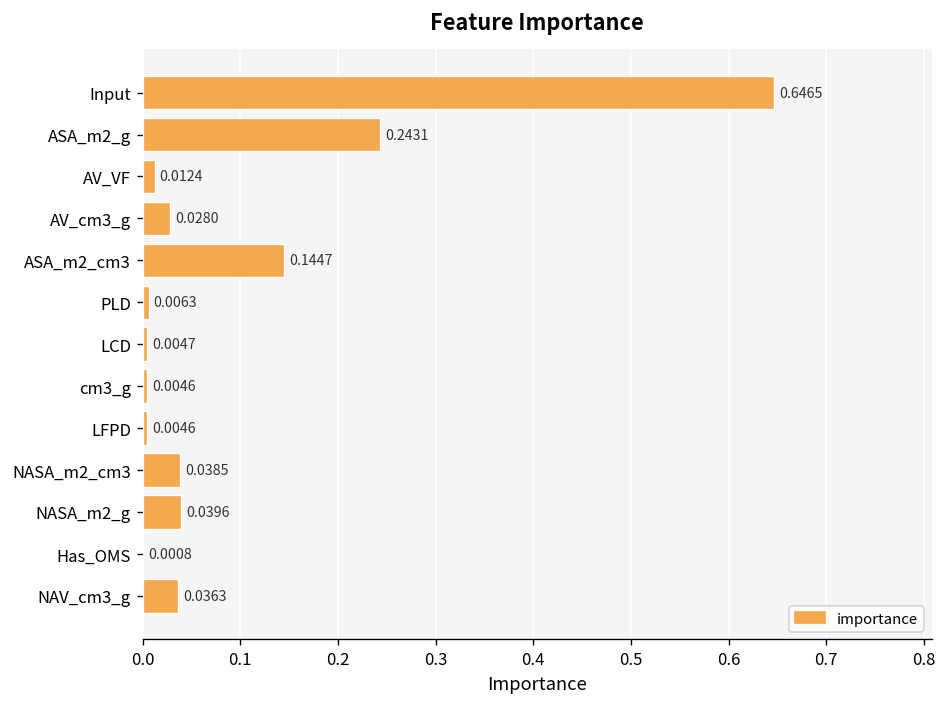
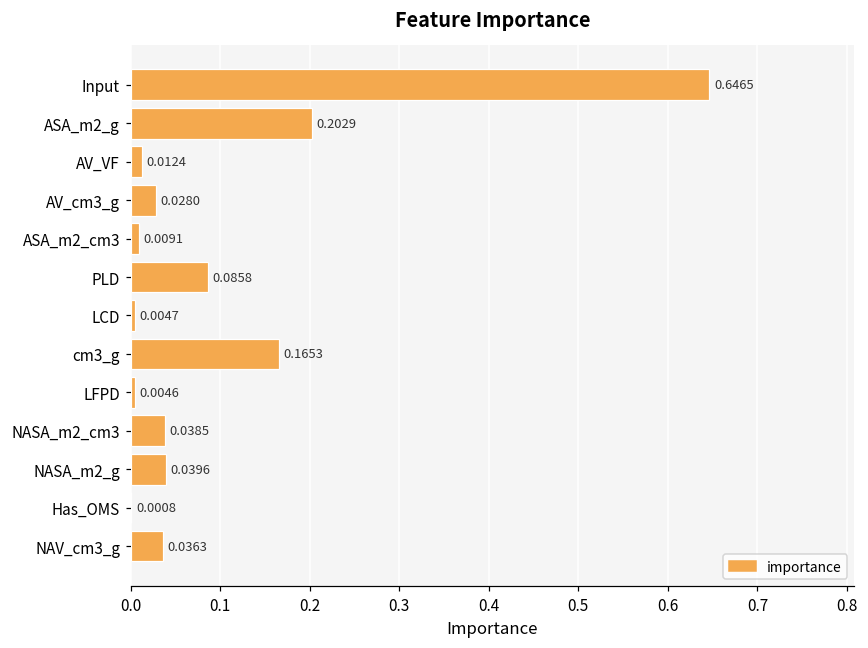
ASA_m2_g: 0.2431 -> 0.2029
ASA_m2_cm3: 0.1447 -> 0.0091
PLD: 0.0063 -> 0.0858
cm3_g: 0.0046 -> 0.1653
